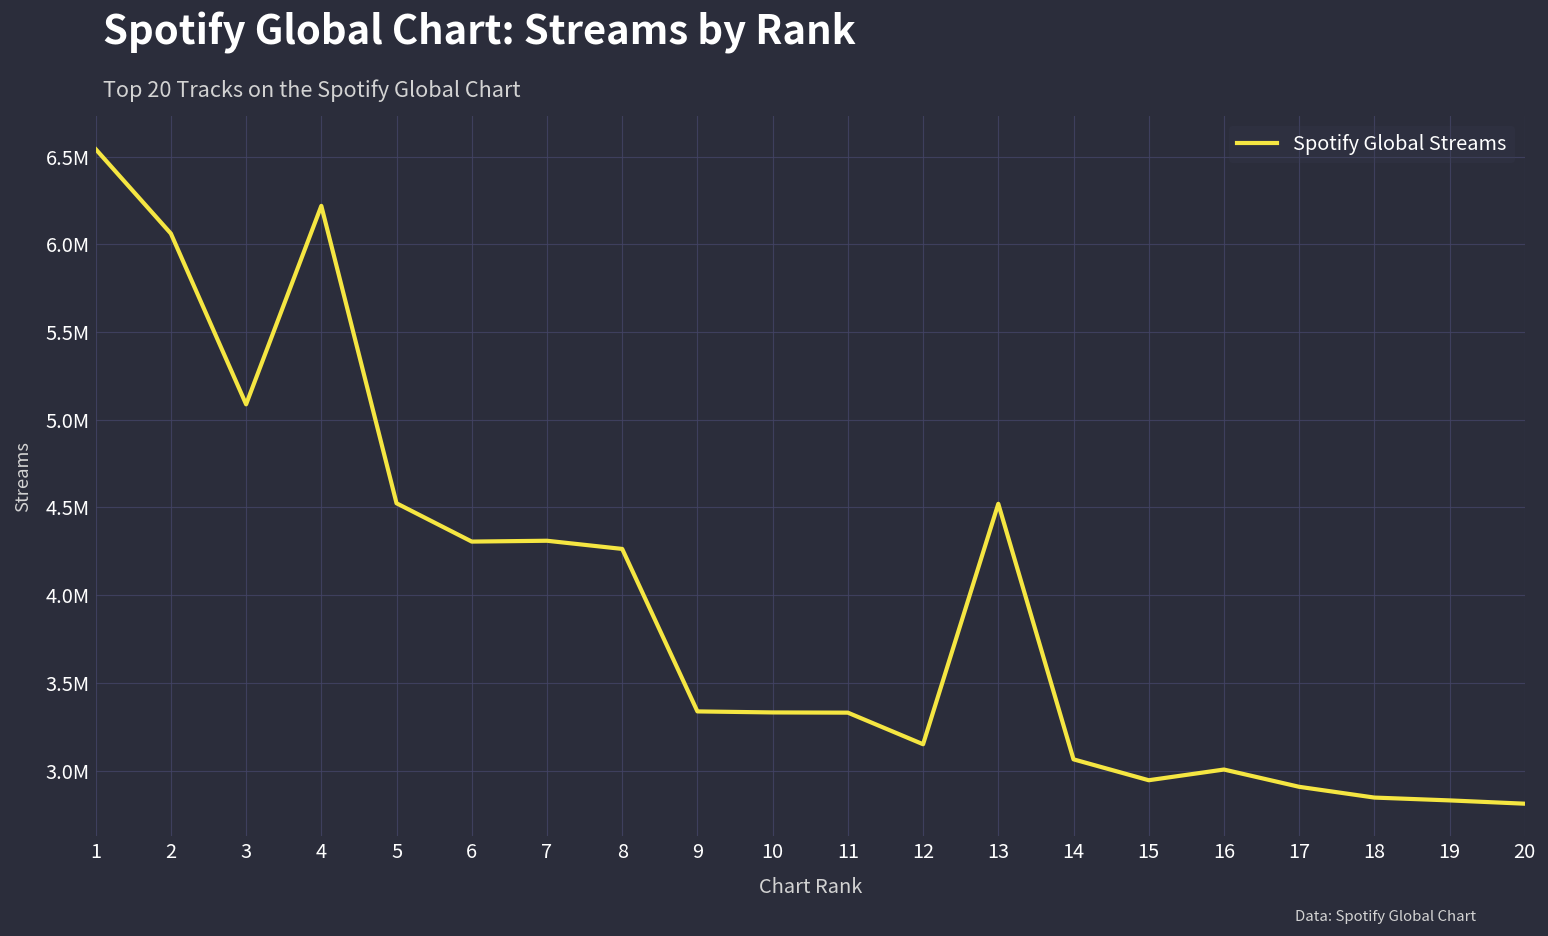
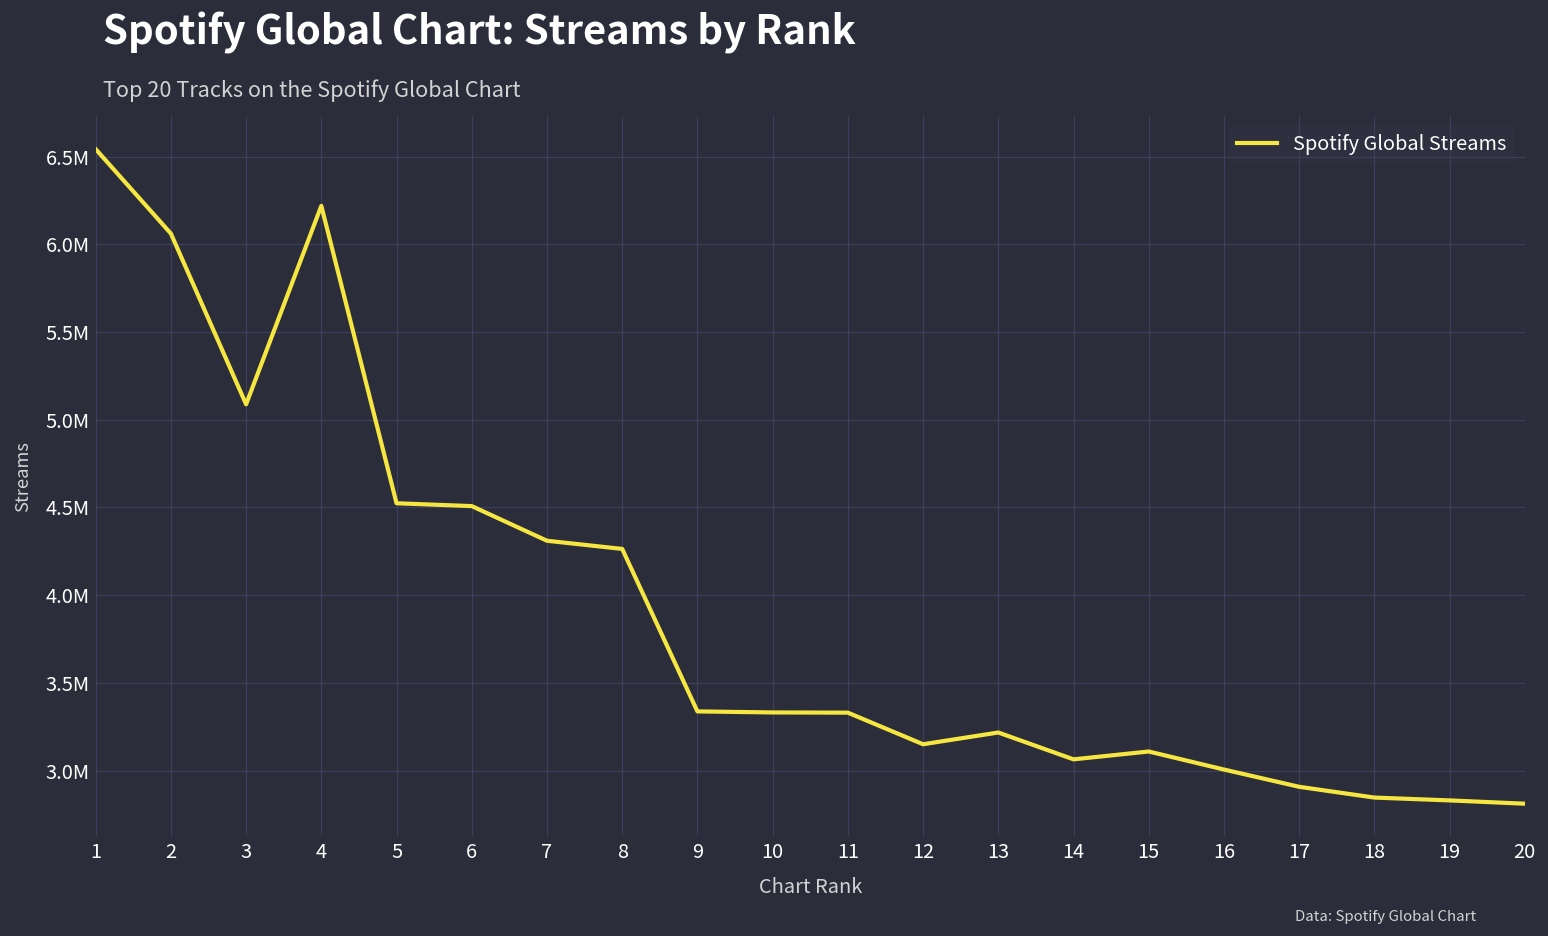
6: 4310000 -> 4510000
13: 4520000 -> 3220000
15: 2940000 -> 3110000
